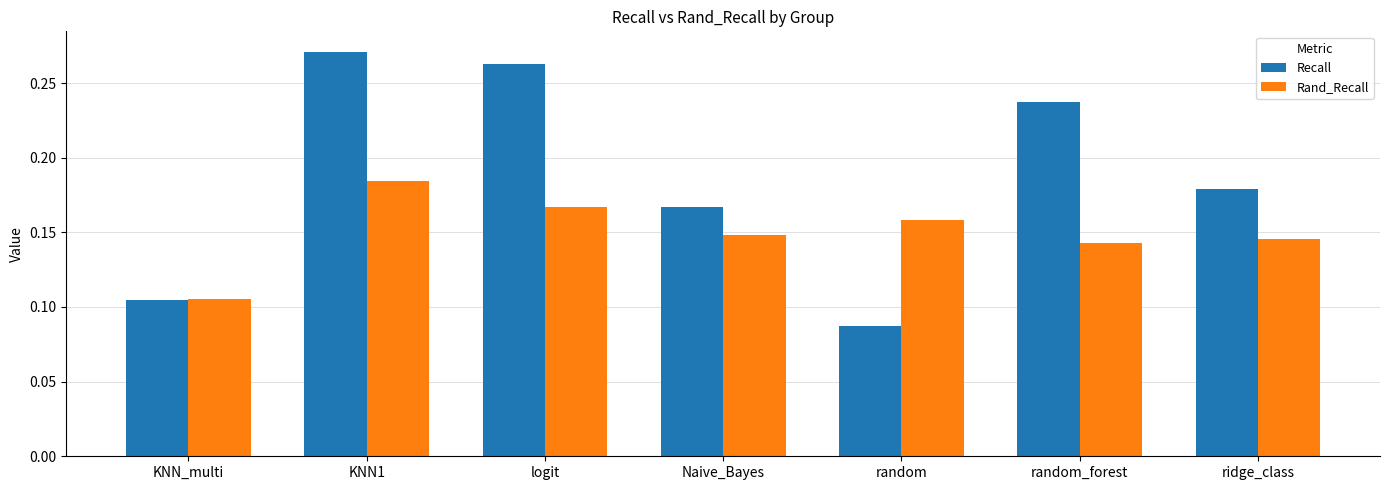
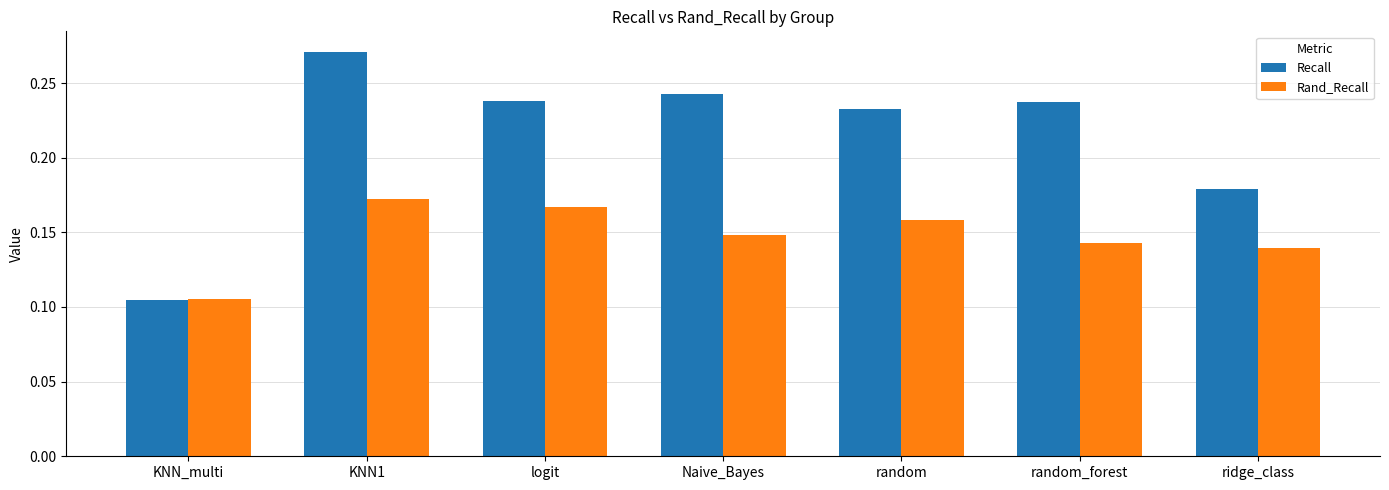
Rand_Recall, KNN1: 0.184 -> 0.172
Recall, logit: 0.263 -> 0.238
Recall, Naive_Bayes: 0.167 -> 0.242
Recall, random: 0.087 -> 0.233
Rand_Recall, ridge_class: 0.145 -> 0.140
